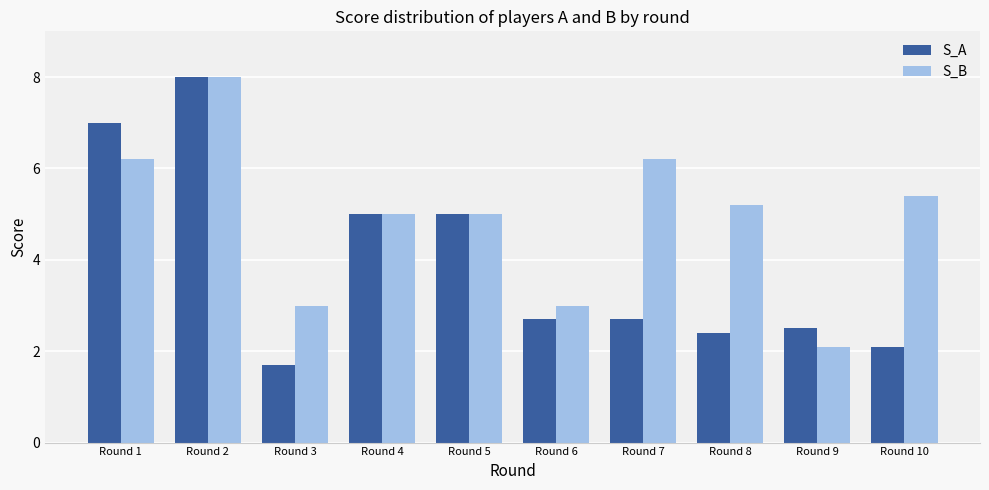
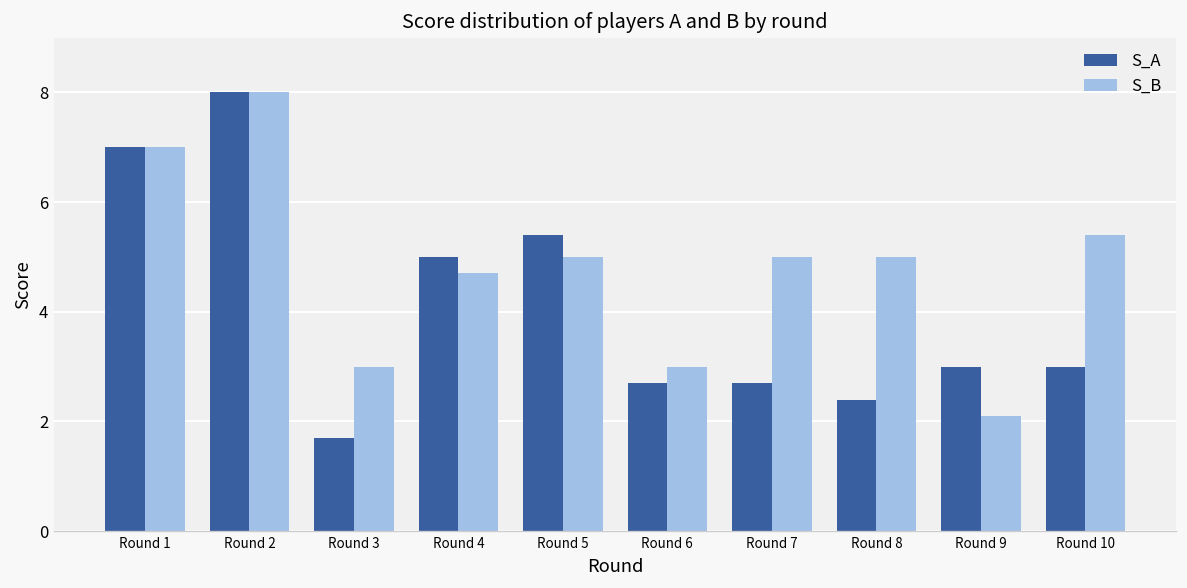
S_B, Round 1: 6.2 -> 7.0
S_B, Round 4: 5.0 -> 4.7
S_A, Round 5: 5.0 -> 5.4
S_B, Round 7: 6.2 -> 5.0
S_B, Round 8: 5.2 -> 5.0
S_A, Round 9: 2.5 -> 3.0
S_A, Round 10: 2.1 -> 3.0
